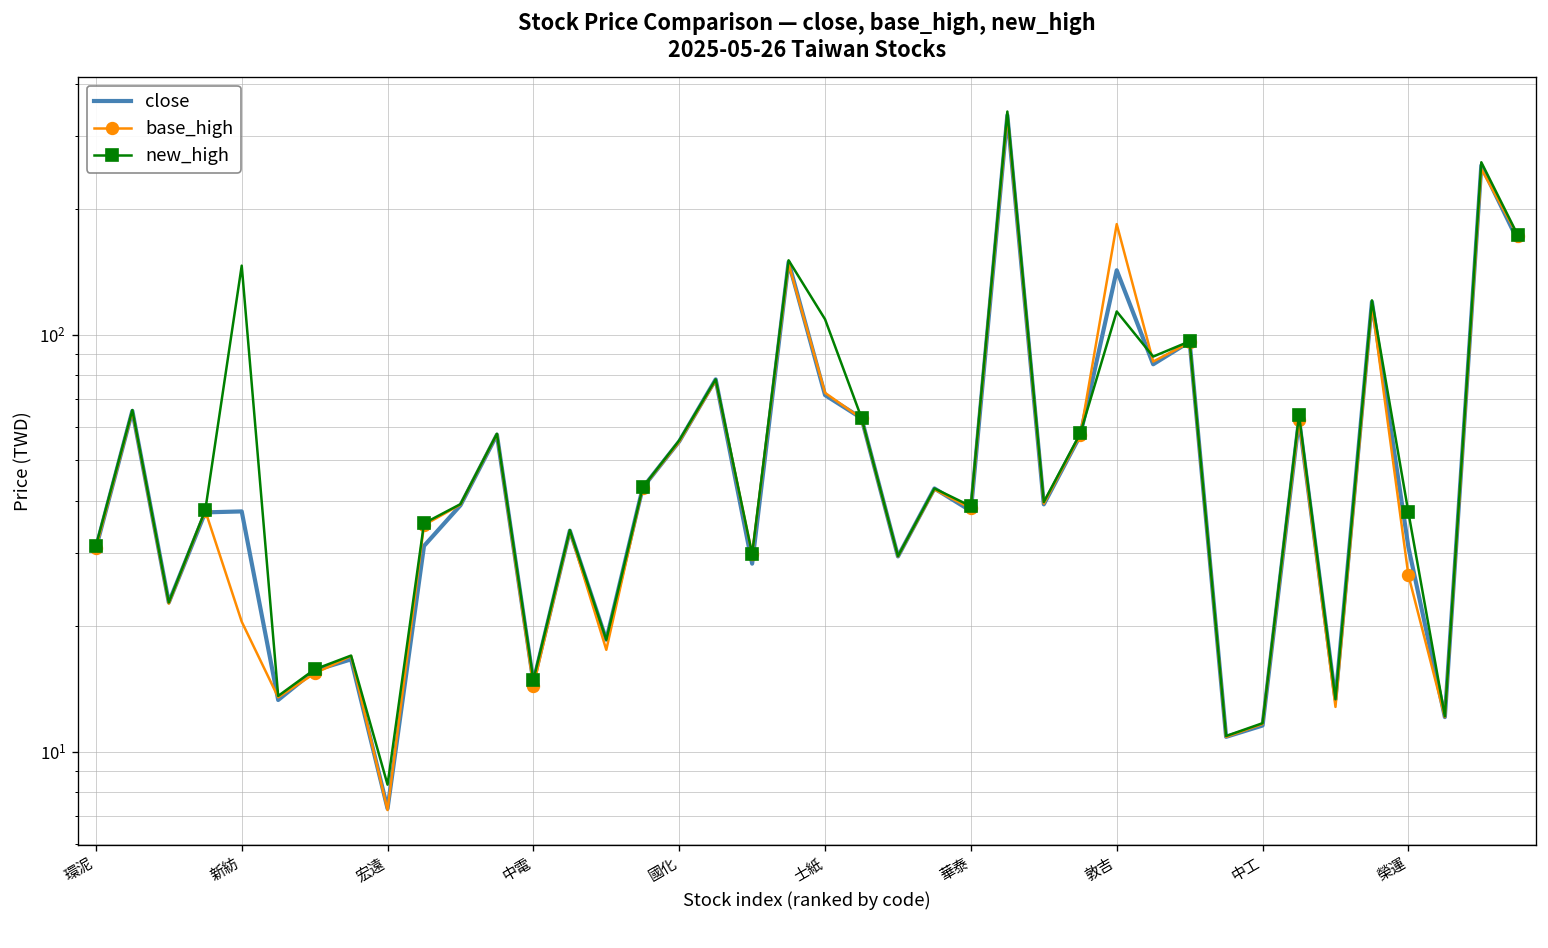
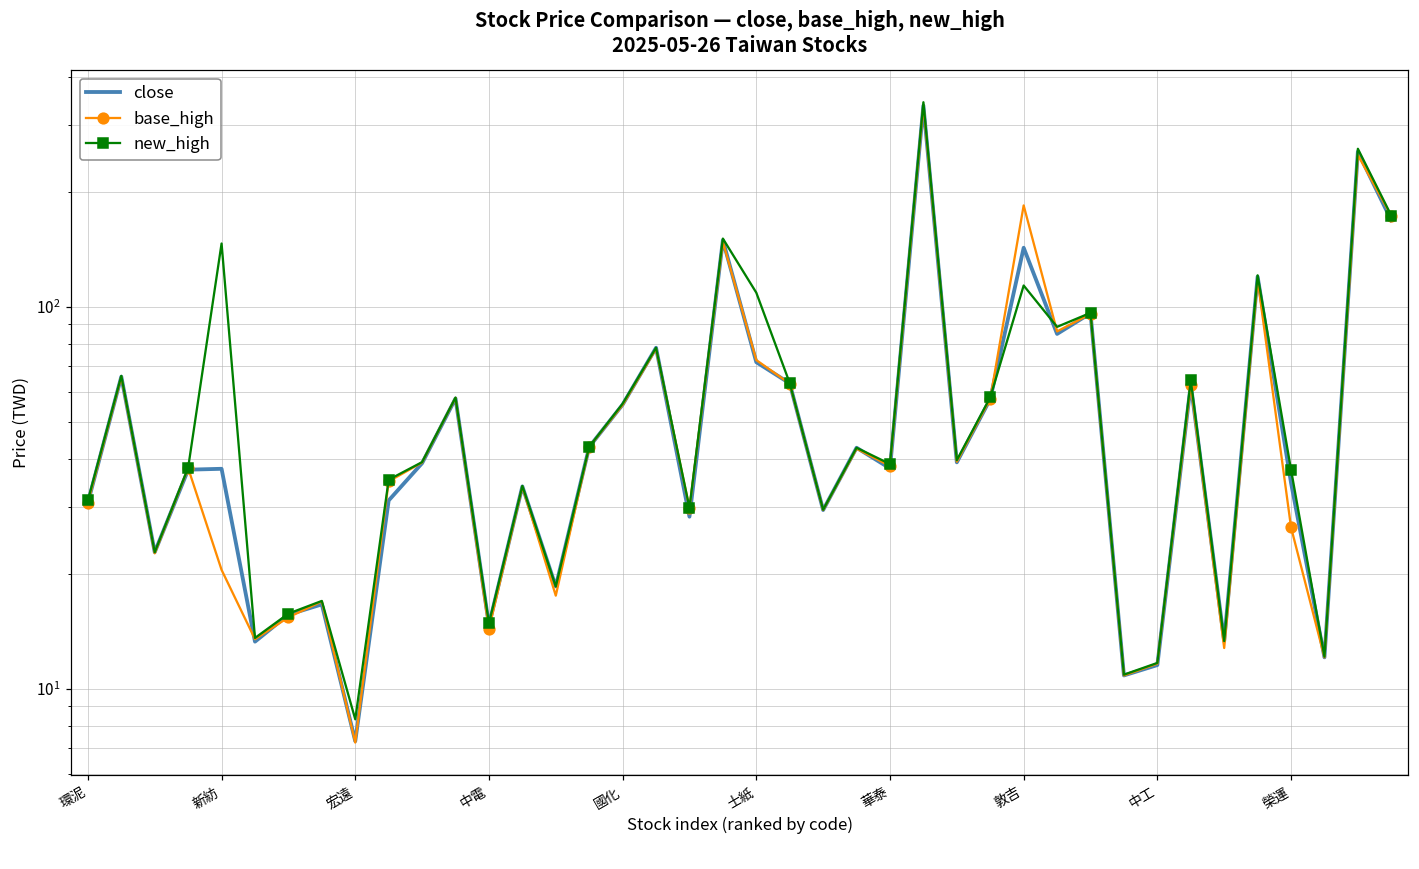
close, 榮運: 31 -> 35
